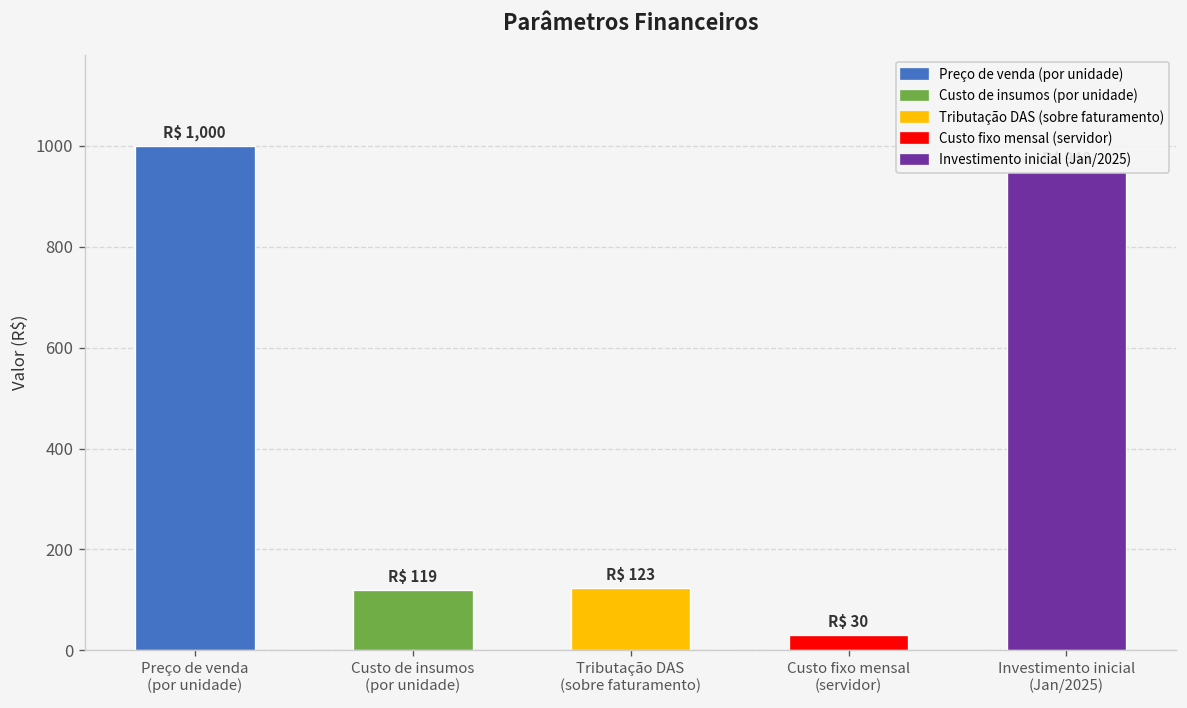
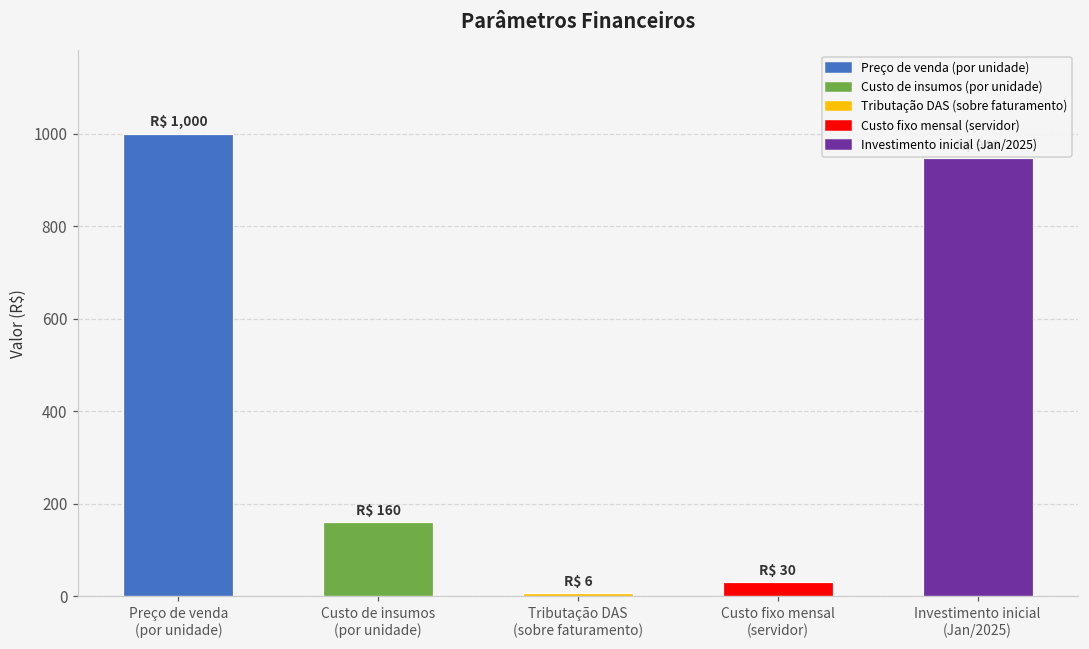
Custo de insumos (por unidade): 119 -> 160
Tributação DAS (sobre faturamento): 123 -> 6
